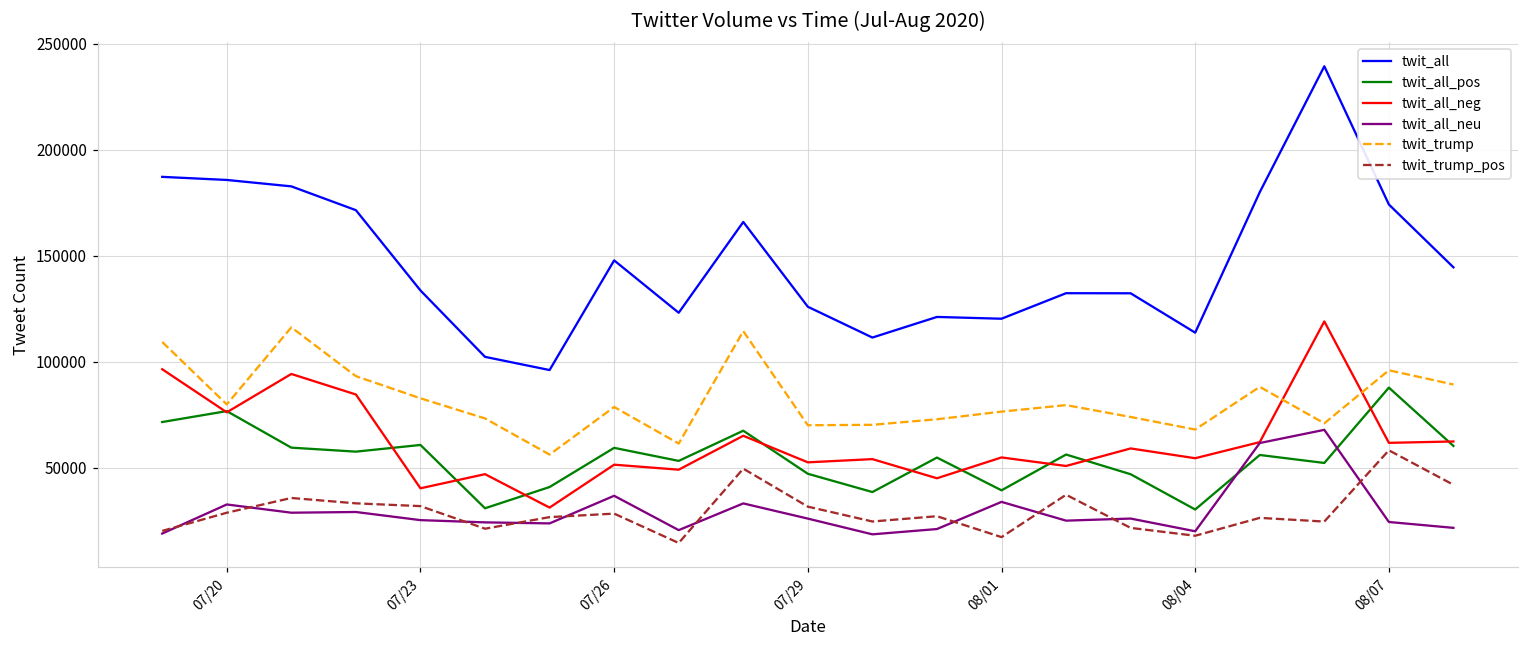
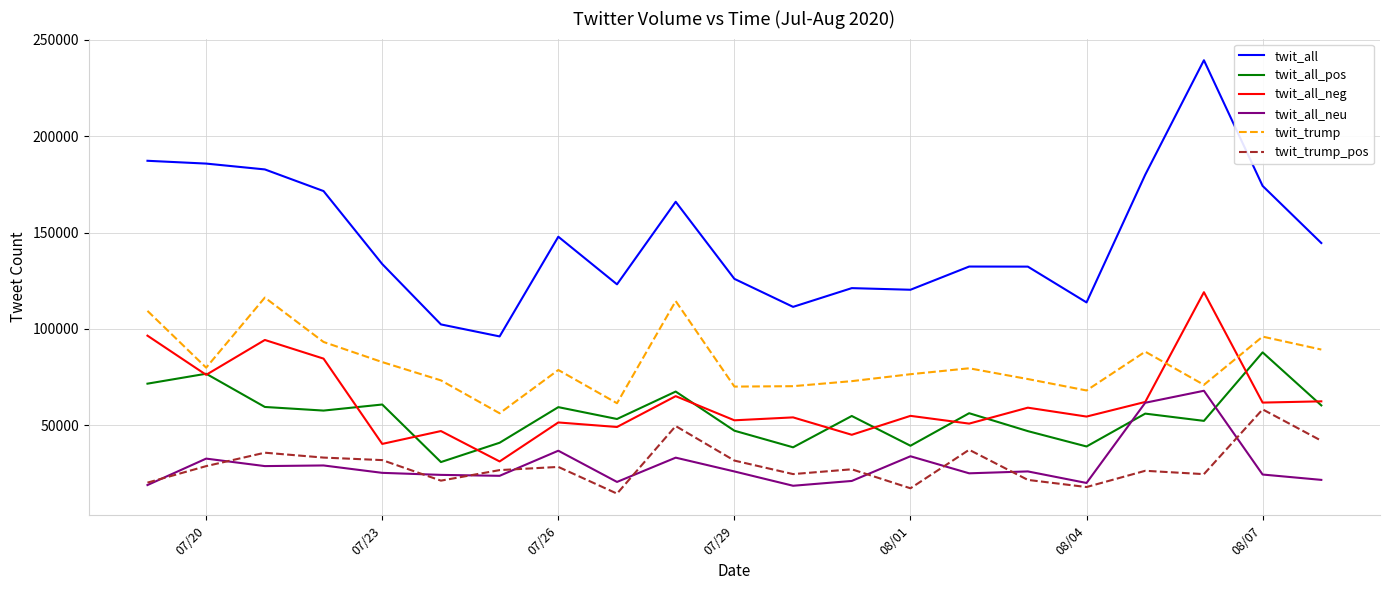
twit_all_pos, 08/04: 30000 -> 39000
